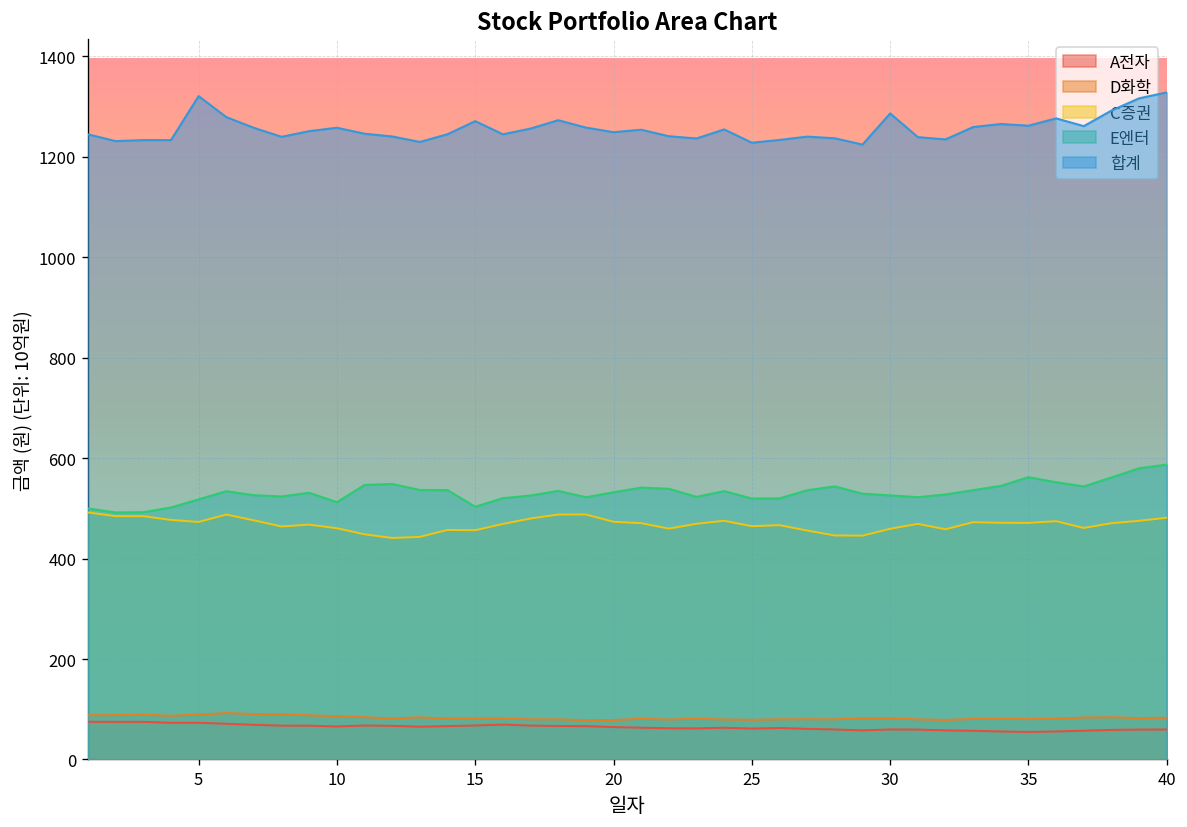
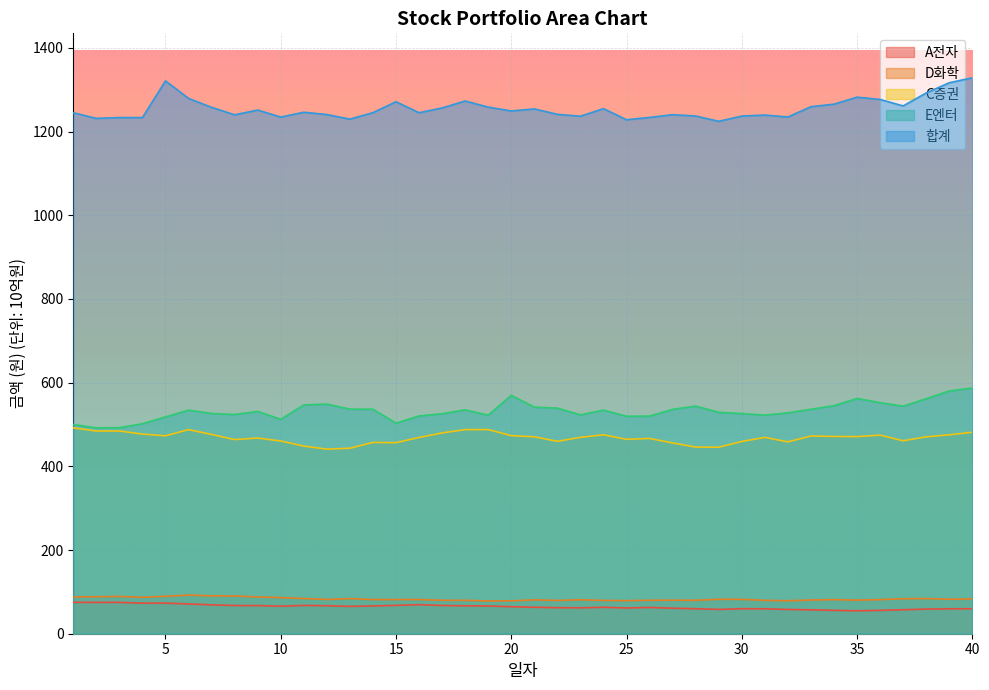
합계, 10: 1260 -> 1230
E엔터, 20: 530 -> 570
합계, 30: 1290 -> 1240
합계, 35: 1260 -> 1280
